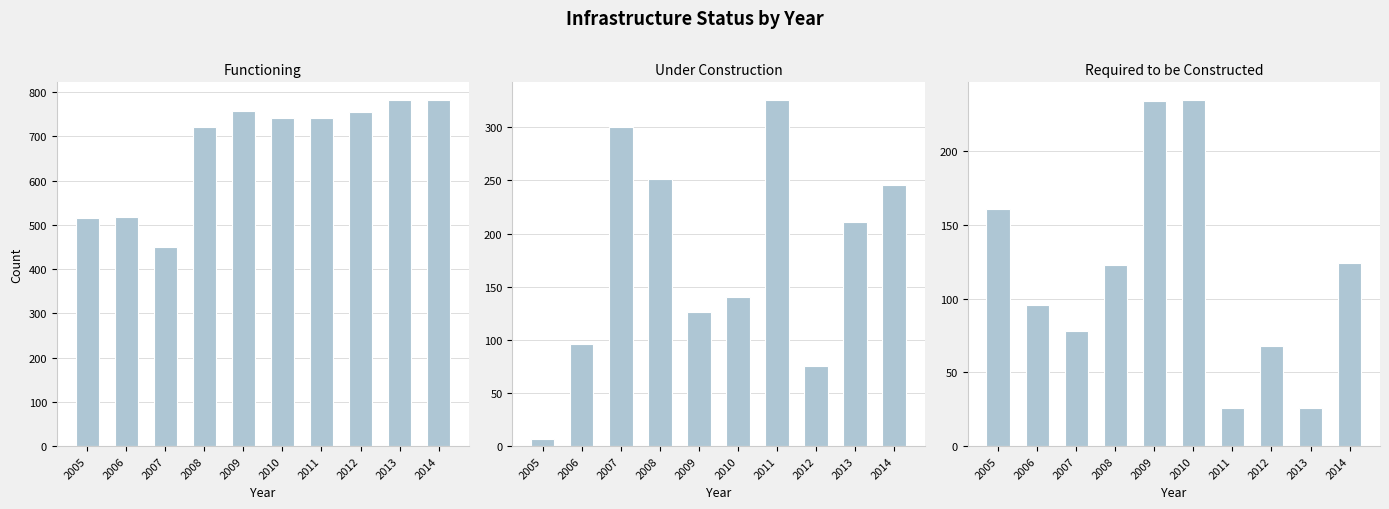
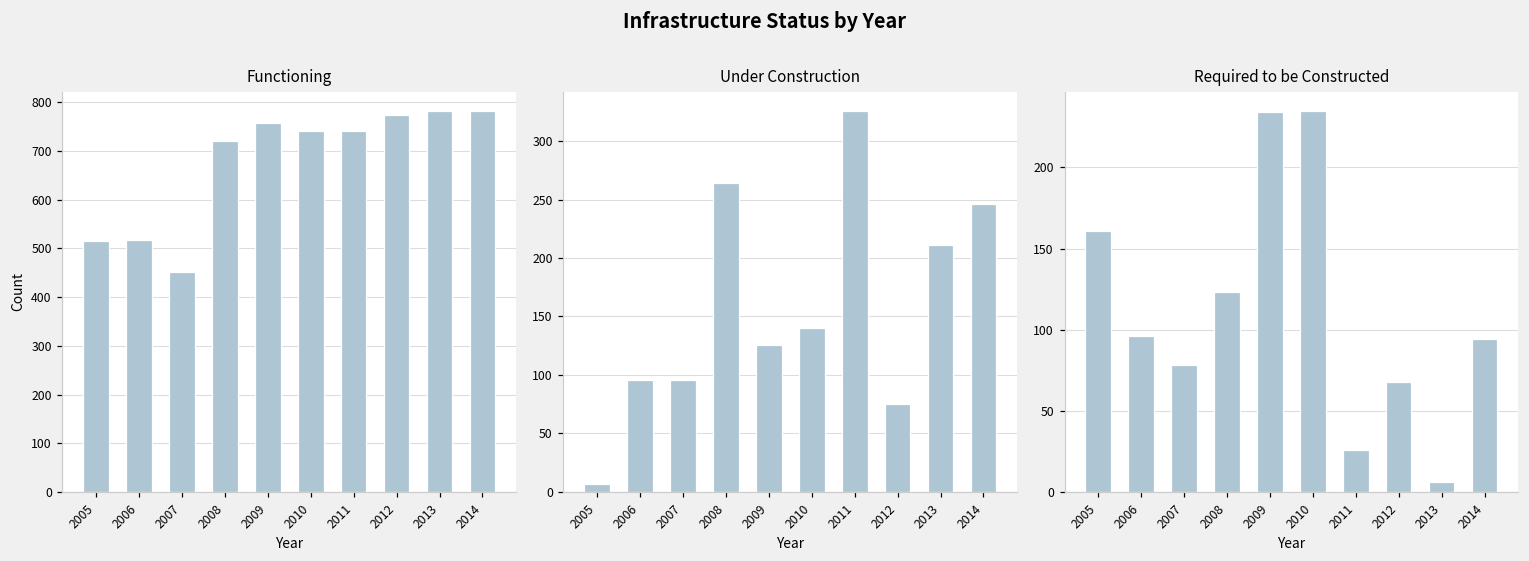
Functioning, 2012: 760 -> 780
Under Construction, 2007: 300 -> 96
Under Construction, 2008: 251 -> 264
Required to be Constructed, 2013: 26 -> 6
Required to be Constructed, 2014: 124 -> 94
